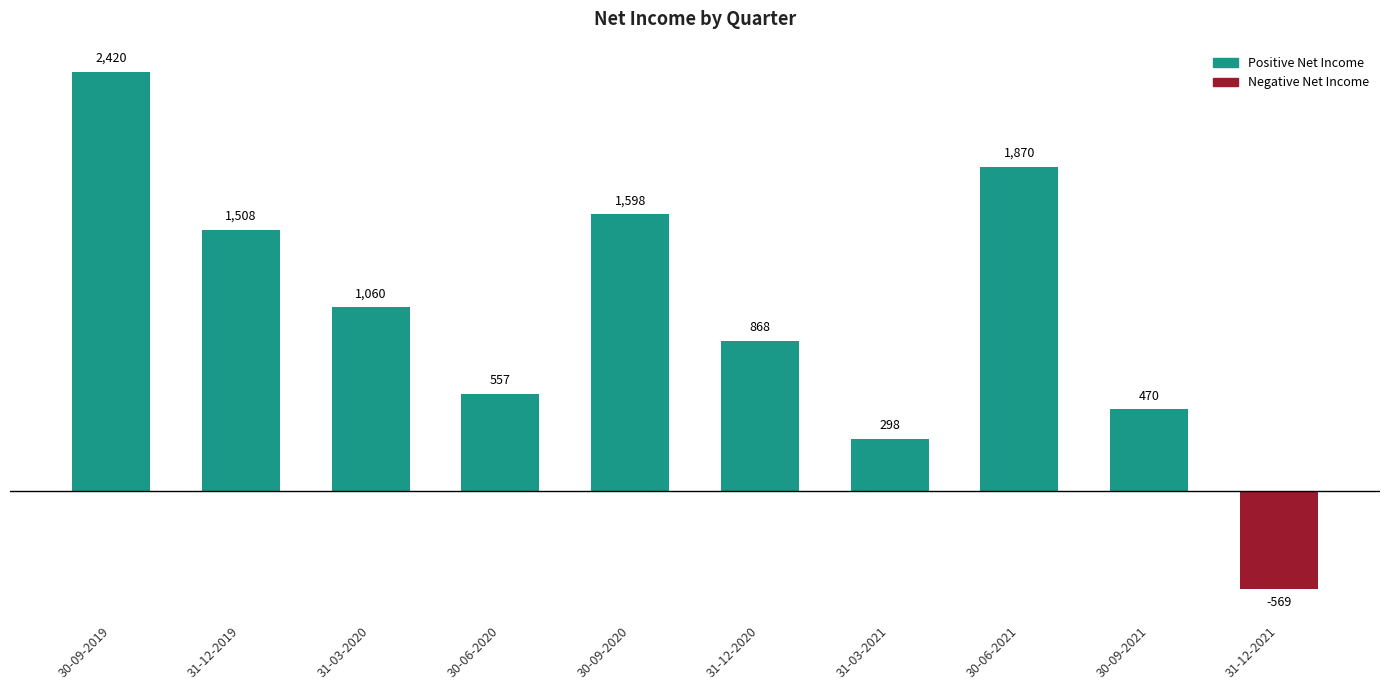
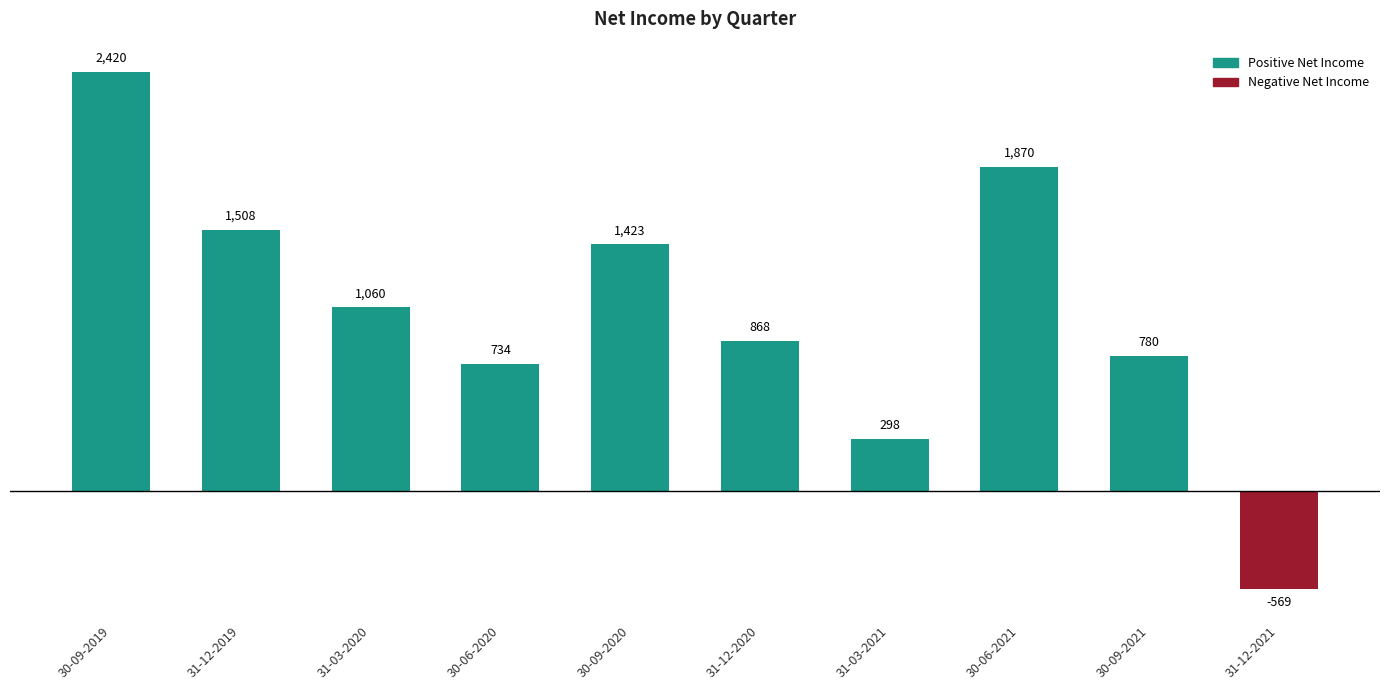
30-06-2020: 557 -> 734
30-09-2020: 1,598 -> 1,423
30-09-2021: 470 -> 780
